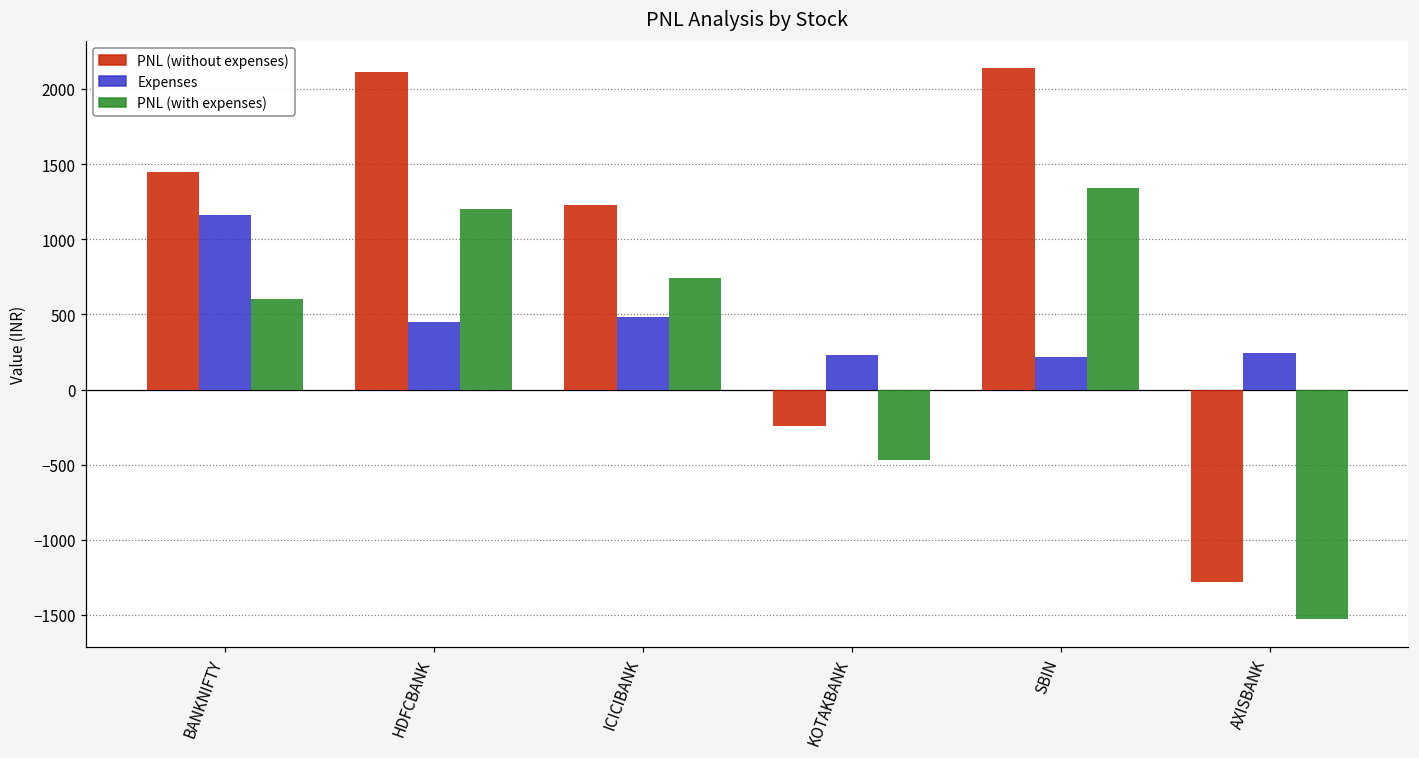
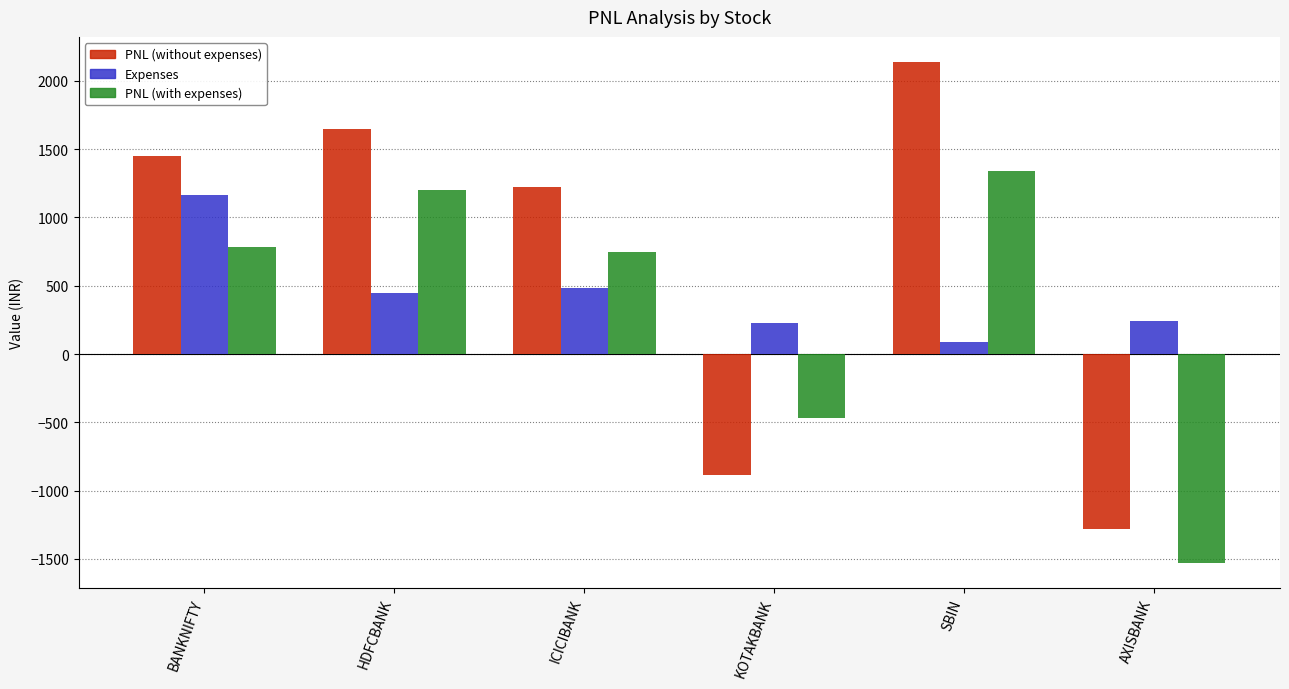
PNL (with expenses), BANKNIFTY: 600 -> 780
PNL (without expenses), HDFCBANK: 2110 -> 1650
PNL (without expenses), KOTAKBANK: -240 -> -880
Expenses, SBIN: 220 -> 90
